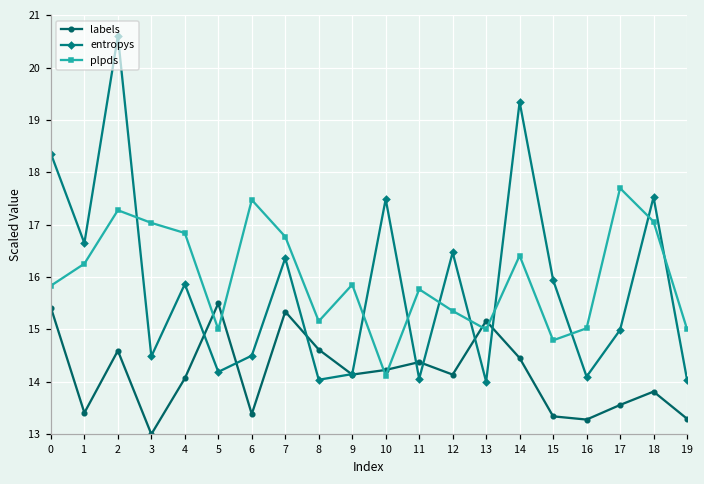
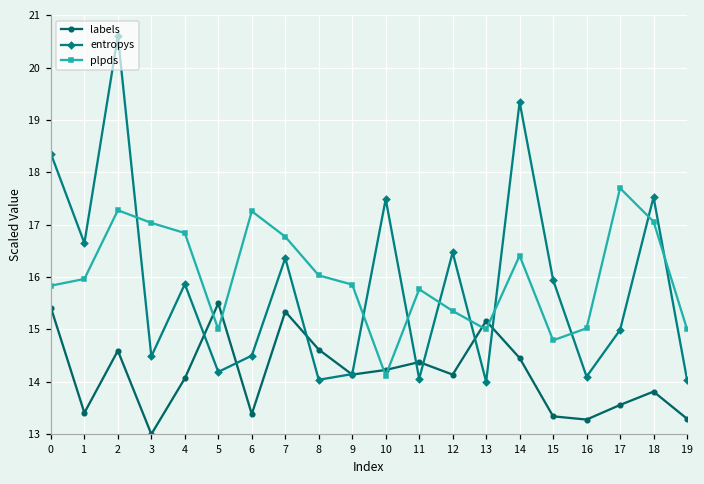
plpds, 1: 16.3 -> 16.0
plpds, 6: 17.5 -> 17.3
plpds, 8: 15.2 -> 16.0
